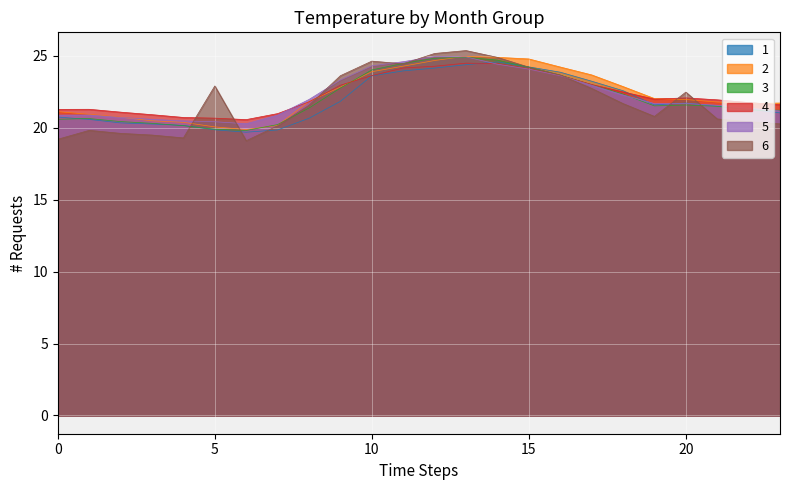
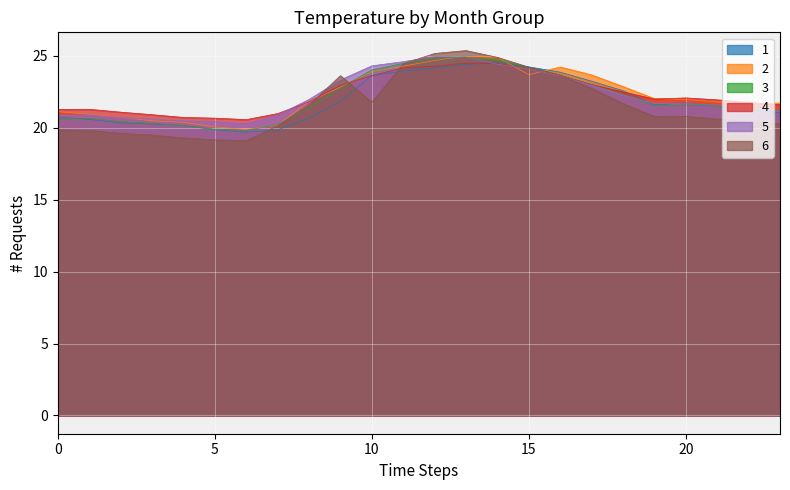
6, 0: 19.2 -> 19.8
6, 5: 22.9 -> 19.2
6, 10: 24.6 -> 21.8
2, 15: 24.8 -> 23.7
6, 20: 22.5 -> 20.8
